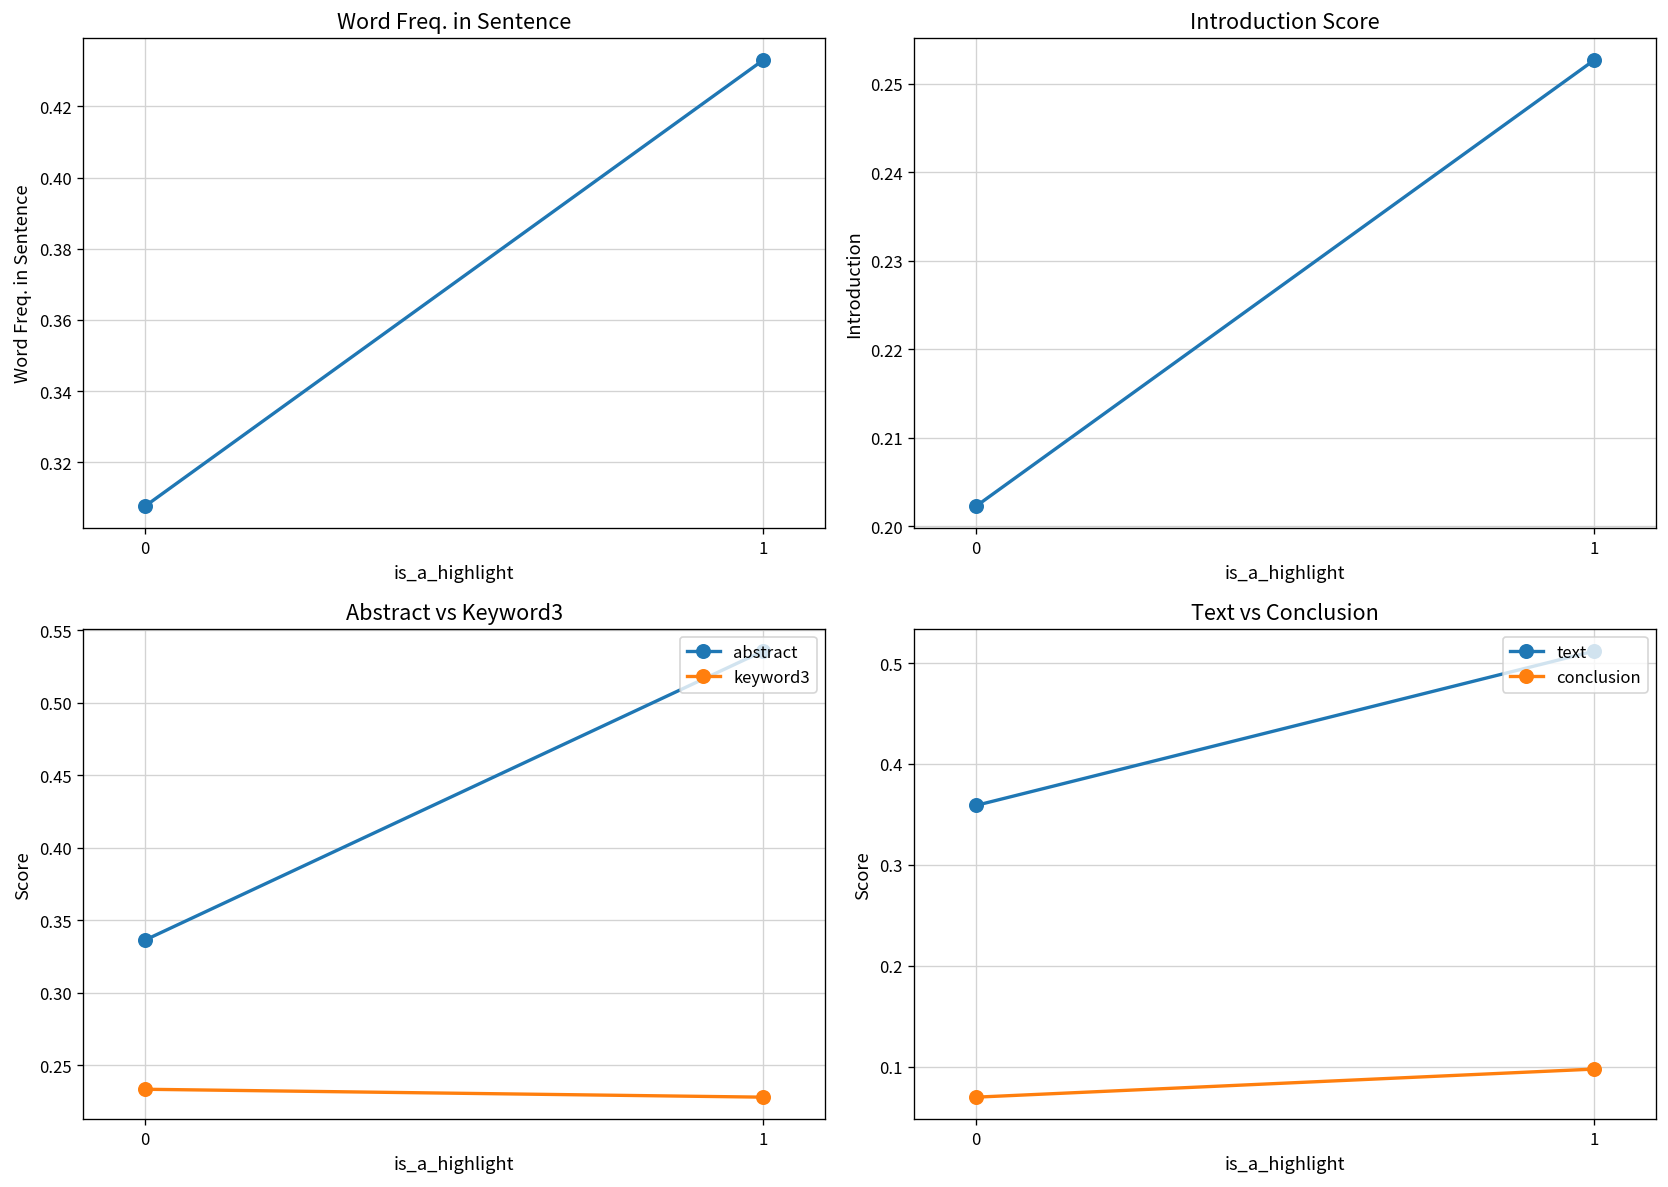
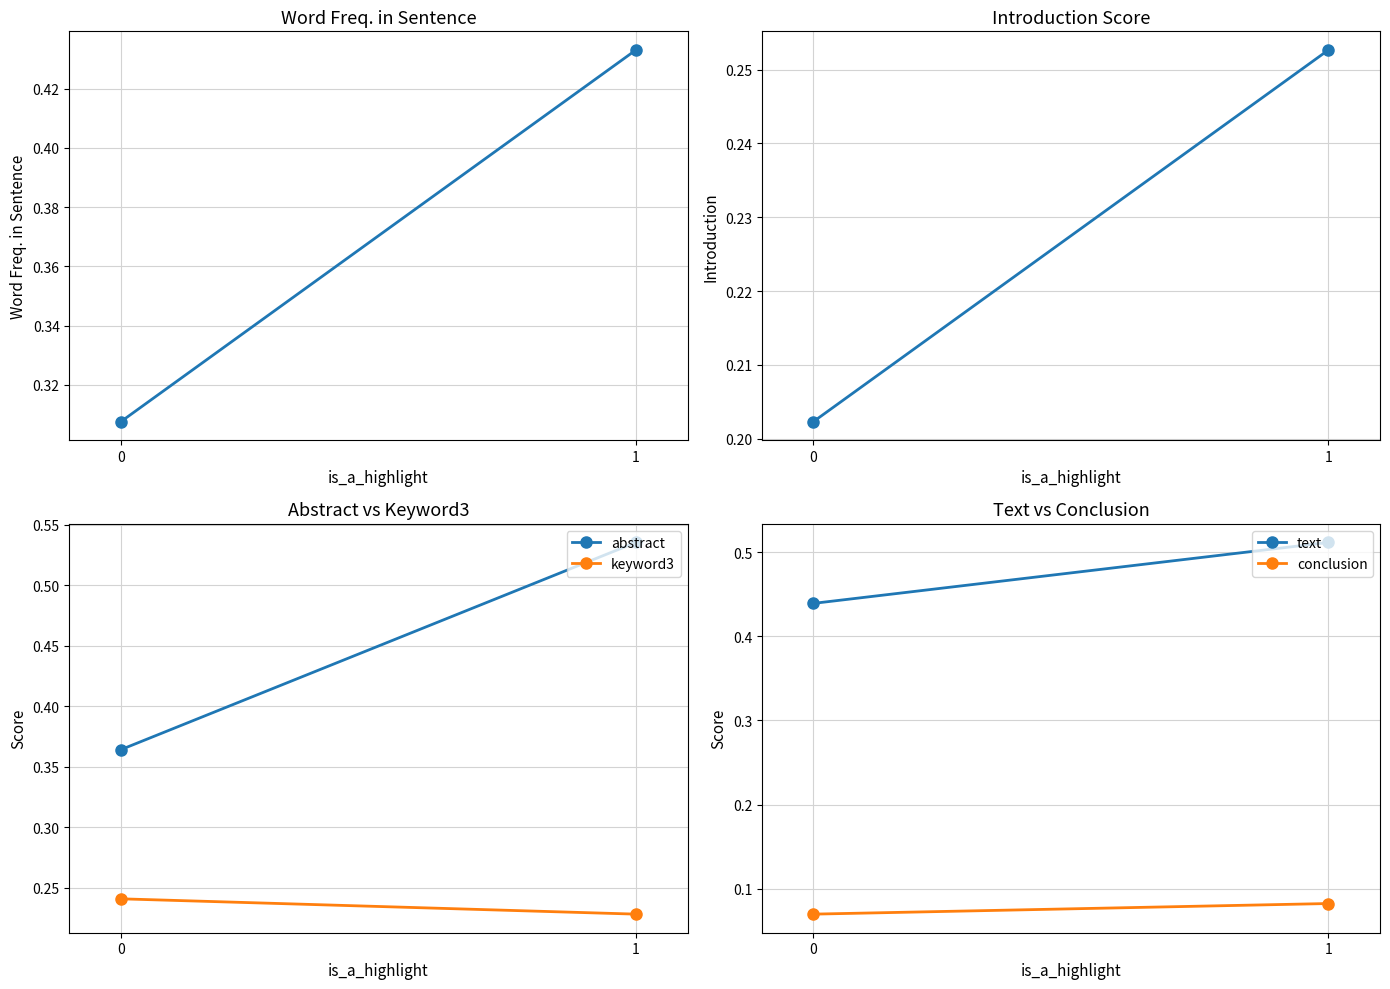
Abstract vs Keyword3, abstract, 0: 0.336 -> 0.364
Abstract vs Keyword3, keyword3, 0: 0.234 -> 0.241
Text vs Conclusion, text, 0: 0.36 -> 0.44
Text vs Conclusion, conclusion, 1: 0.10 -> 0.08
